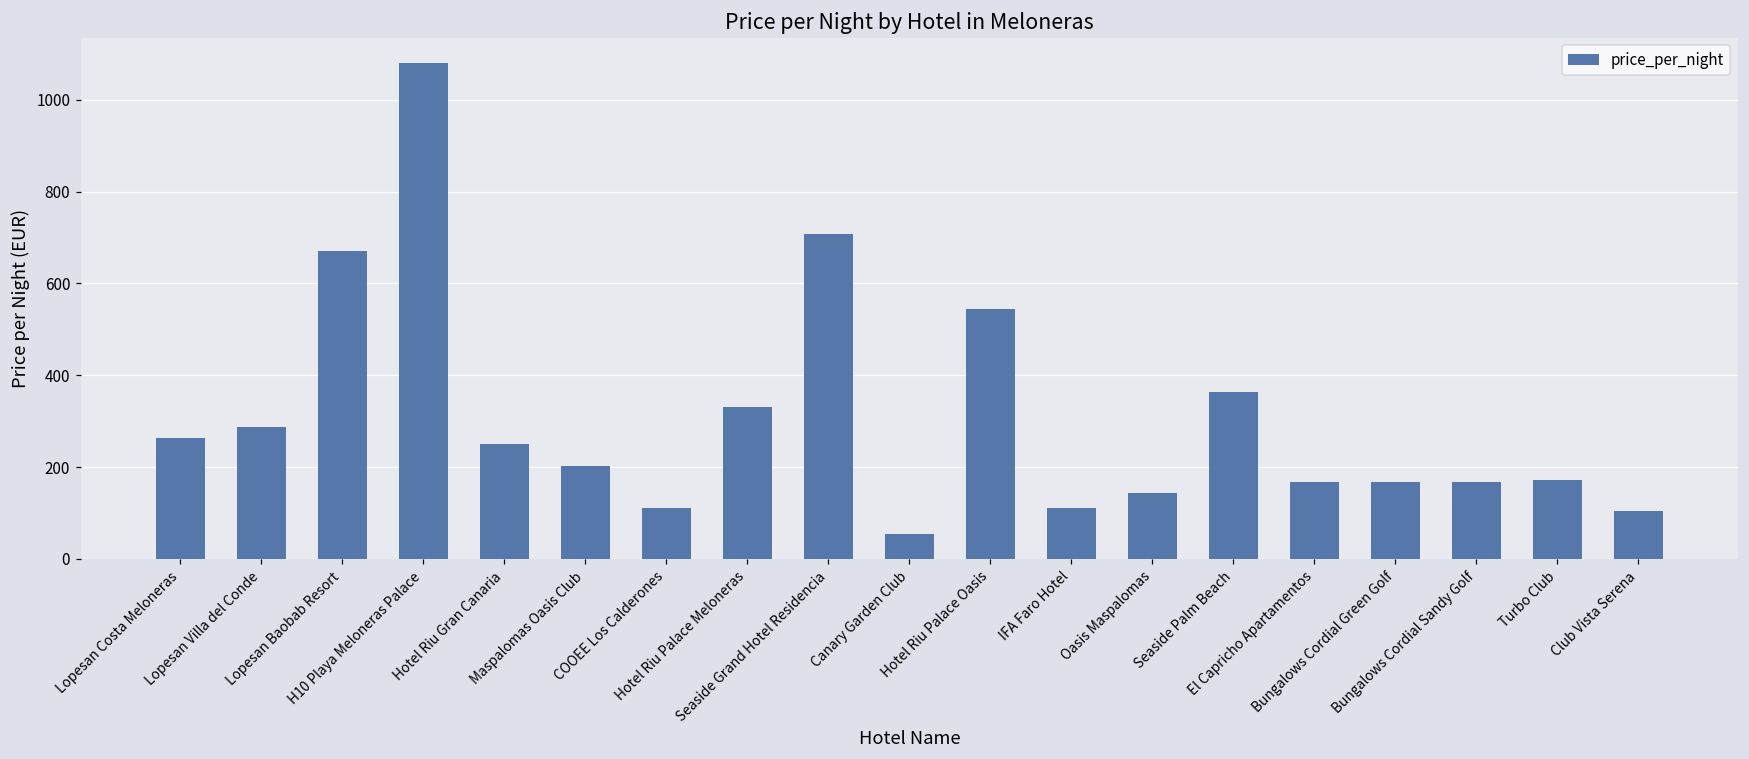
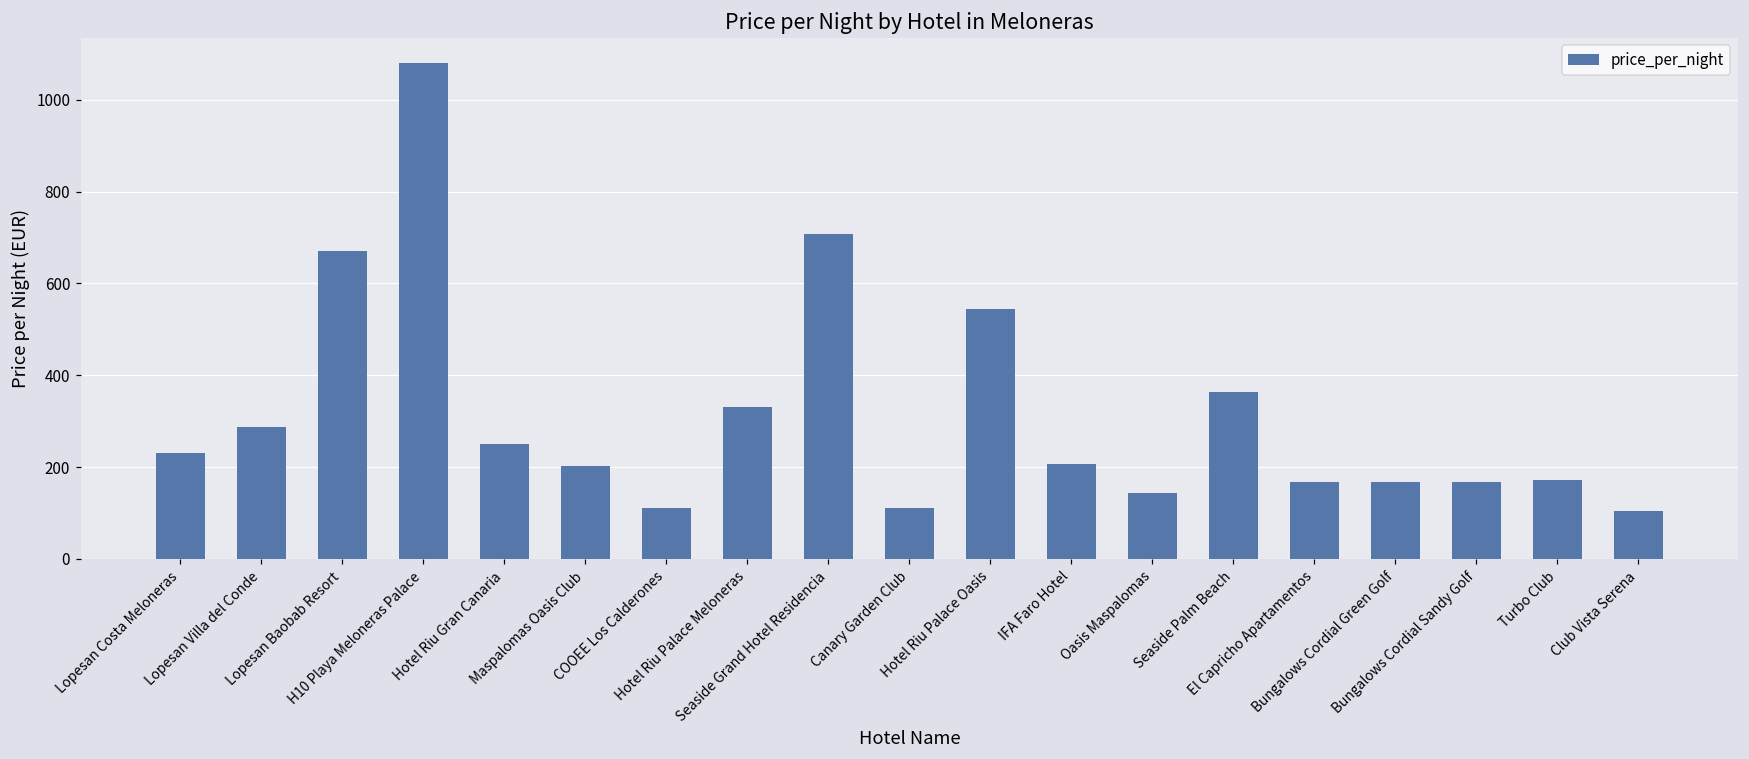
Lopesan Costa Meloneras: 260 -> 230
Canary Garden Club: 50 -> 110
IFA Faro Hotel: 110 -> 210
